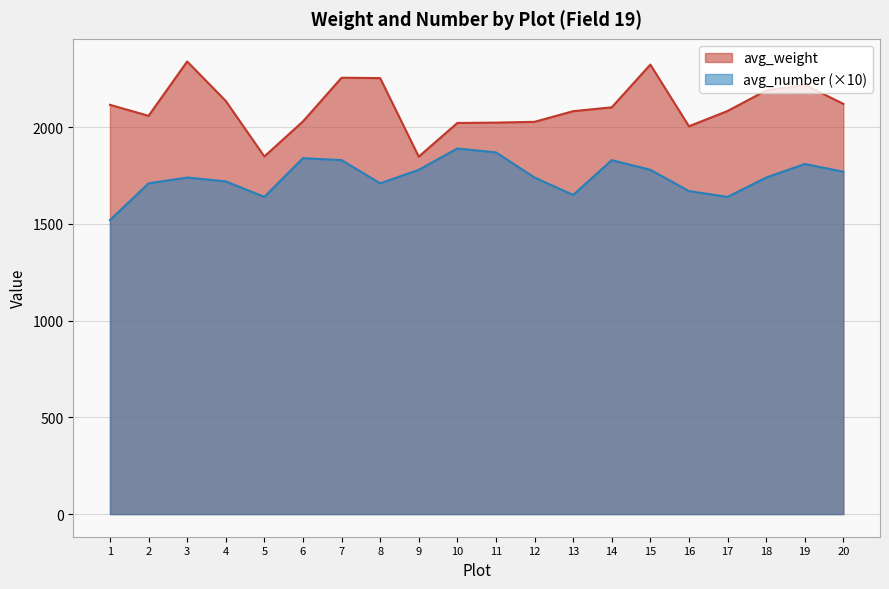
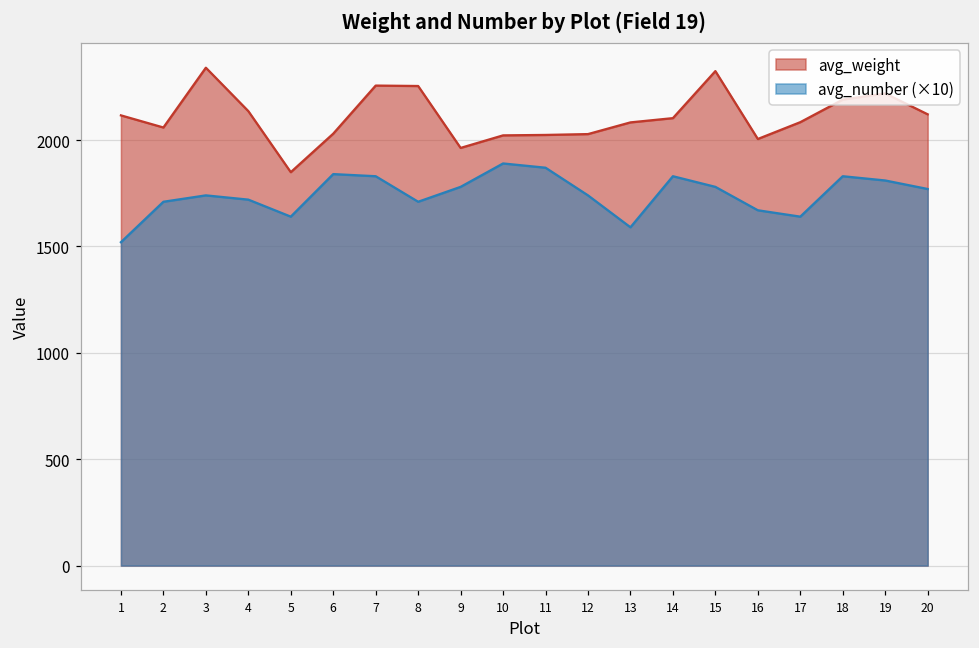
avg_weight, 9: 1850 -> 1960
avg_number (×10), 13: 1650 -> 1590
avg_number (×10), 18: 1740 -> 1830
